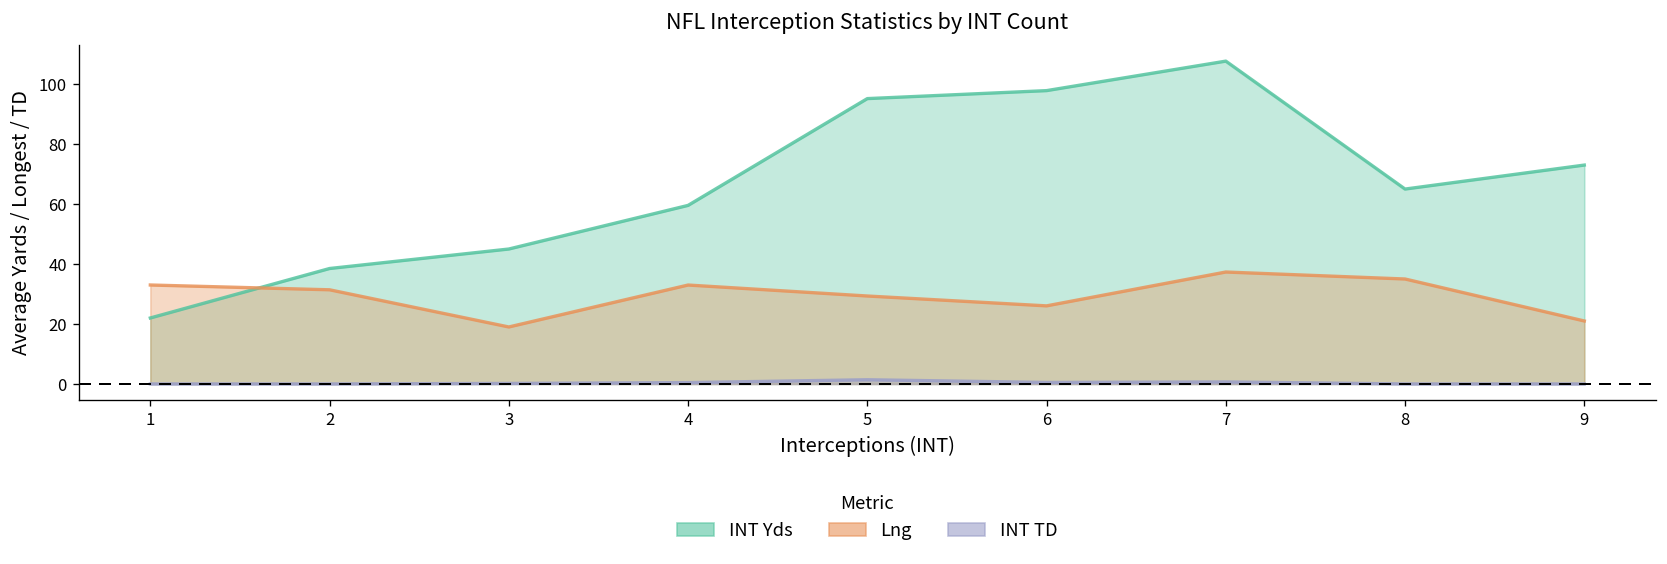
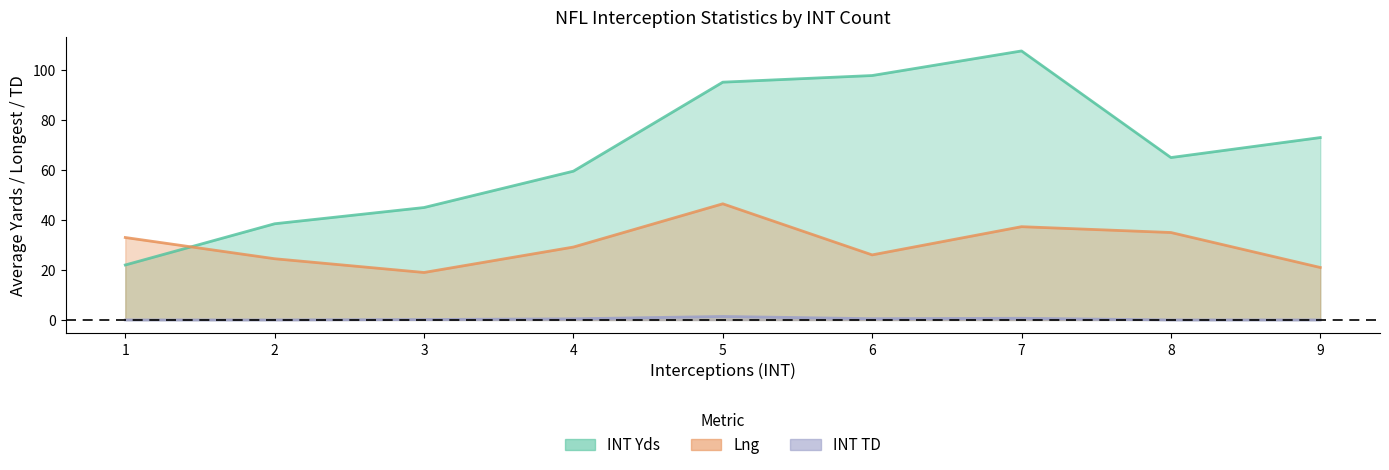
Lng, 2: 31 -> 25
Lng, 4: 33 -> 29
Lng, 5: 29 -> 46
